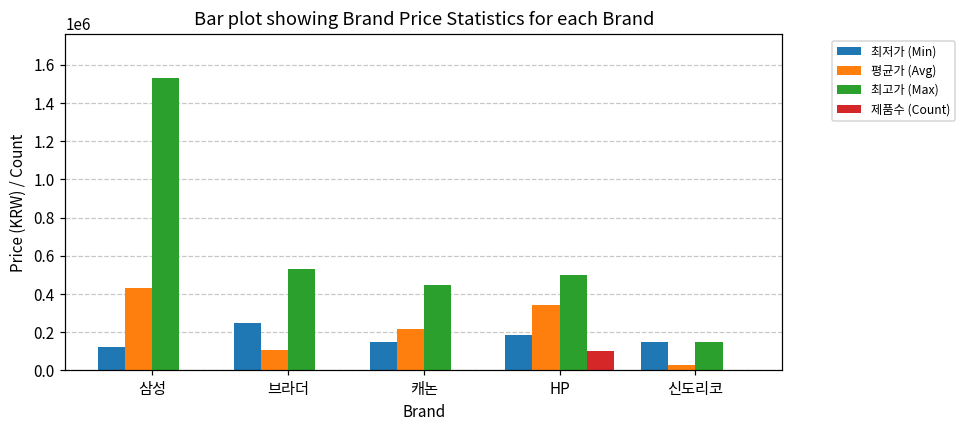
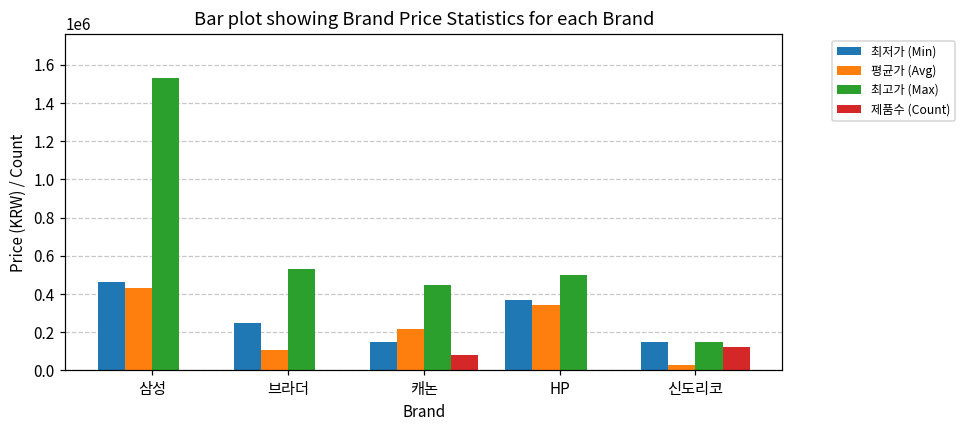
최저가 (Min), 삼성: 120000 -> 460000
제품수 (Count), 캐논: 0 -> 80000
최저가 (Min), HP: 180000 -> 370000
제품수 (Count), HP: 100000 -> 0
제품수 (Count), 신도리코: 0 -> 120000
